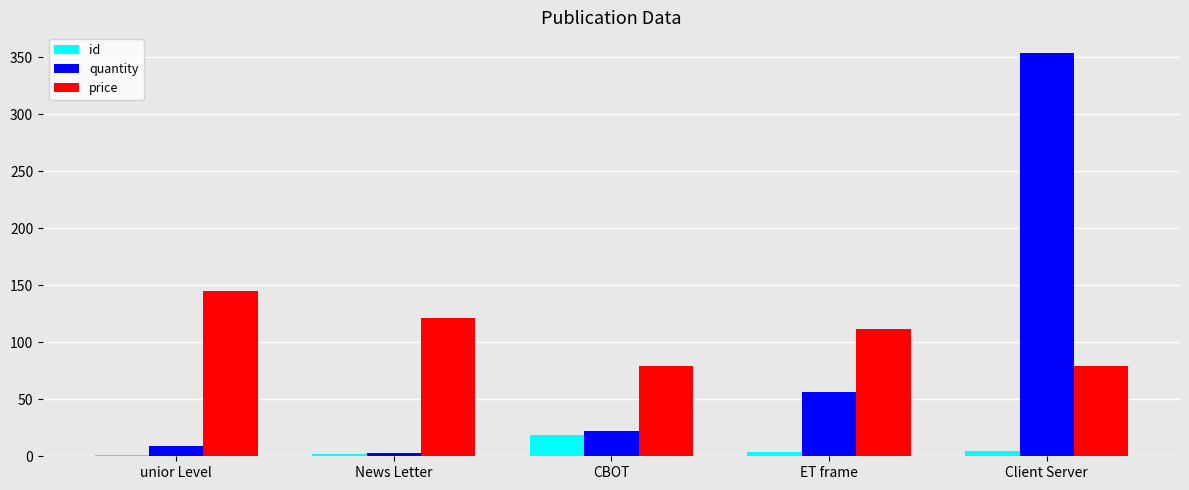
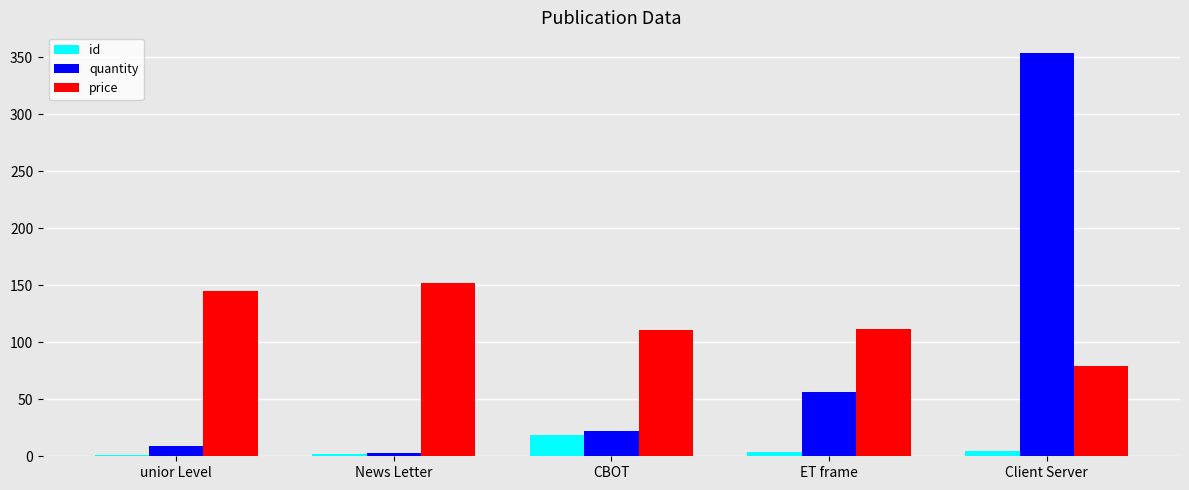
price, News Letter: 121 -> 152
price, CBOT: 79 -> 111
